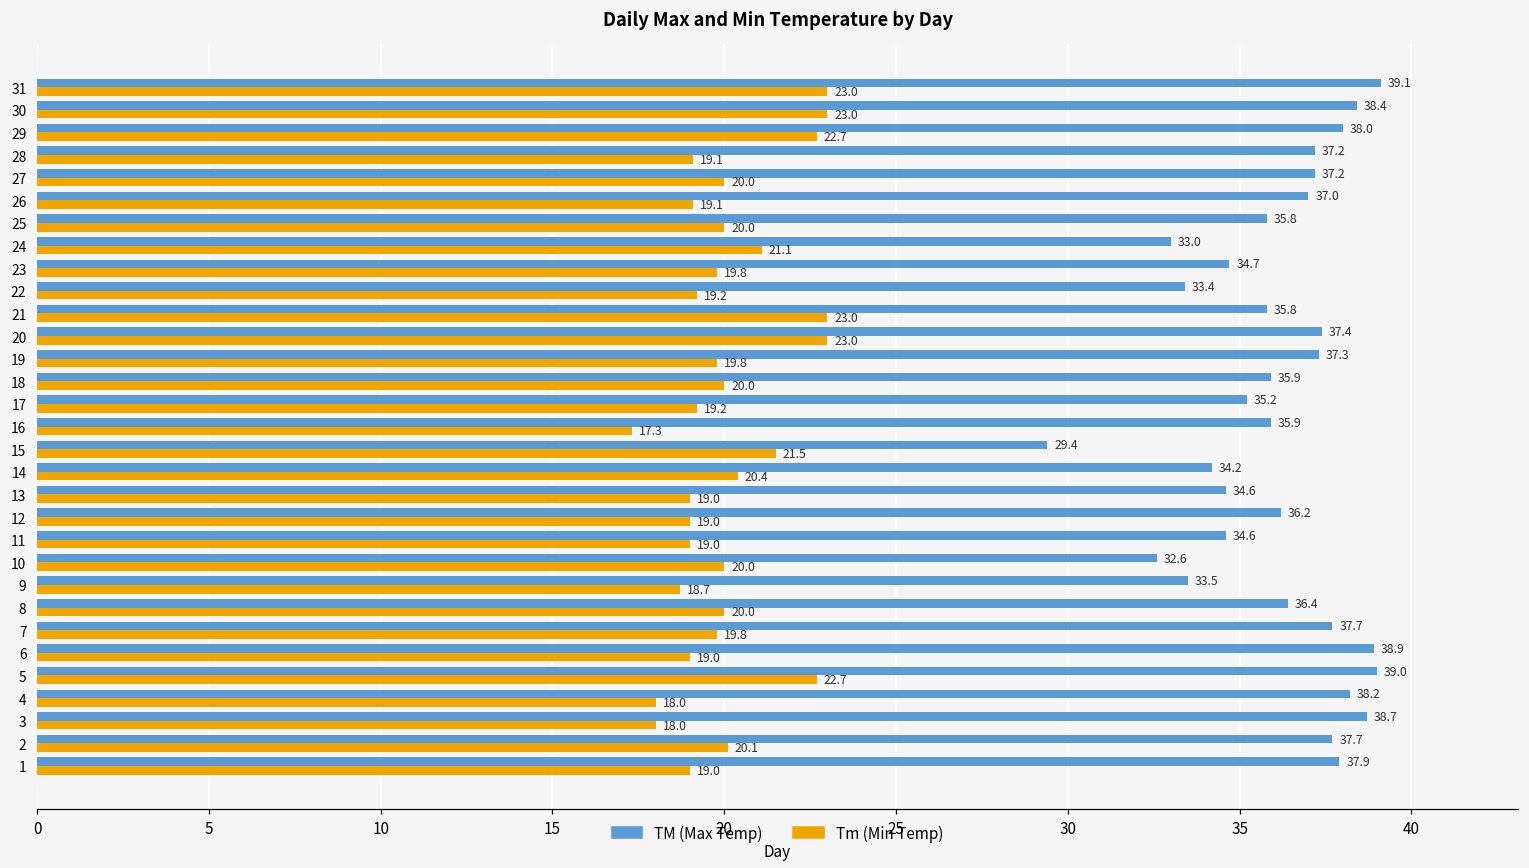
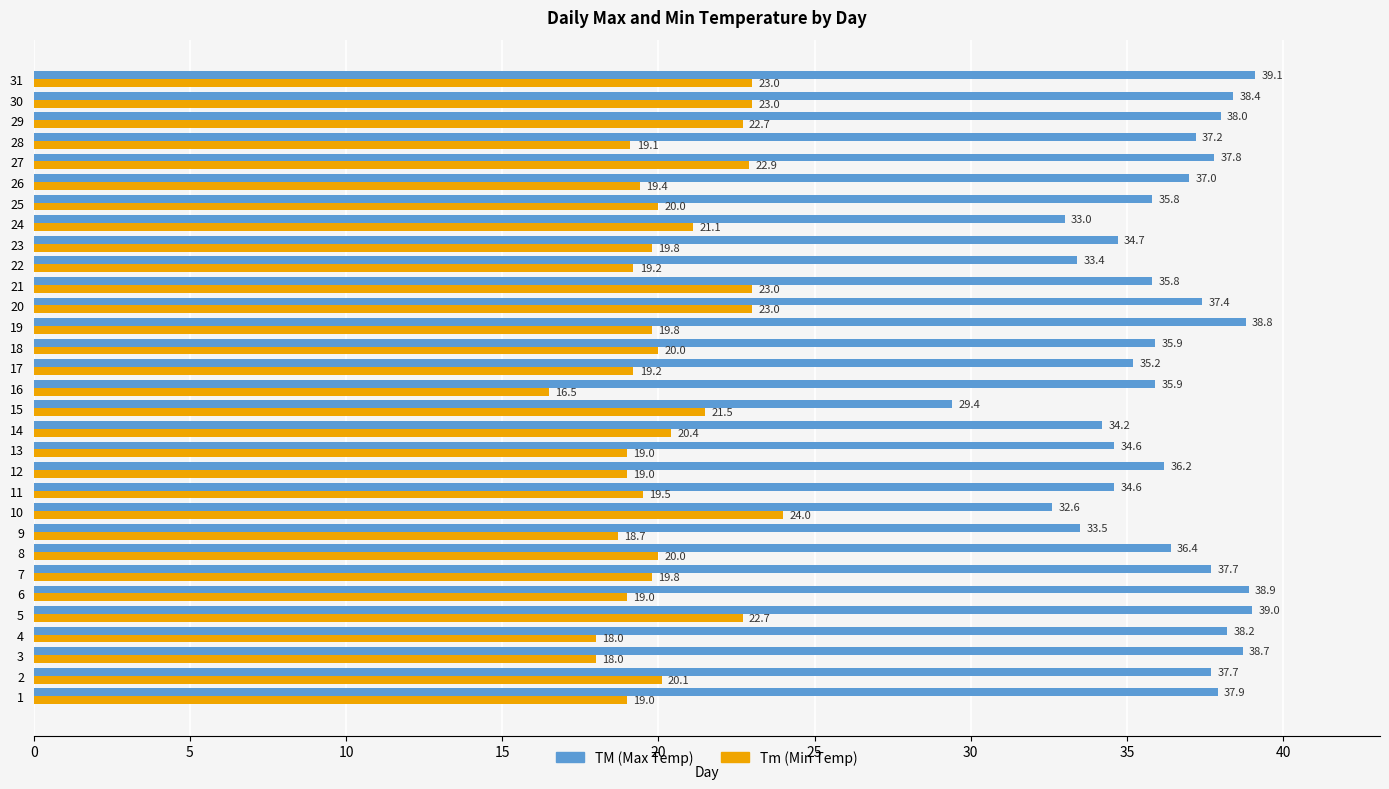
TM (Max Temp), 27: 37.2 -> 37.8
Tm (Min Temp), 27: 20.0 -> 22.9
Tm (Min Temp), 26: 19.1 -> 19.4
TM (Max Temp), 19: 37.3 -> 38.8
Tm (Min Temp), 16: 17.3 -> 16.5
Tm (Min Temp), 11: 19.0 -> 19.5
Tm (Min Temp), 10: 20.0 -> 24.0
